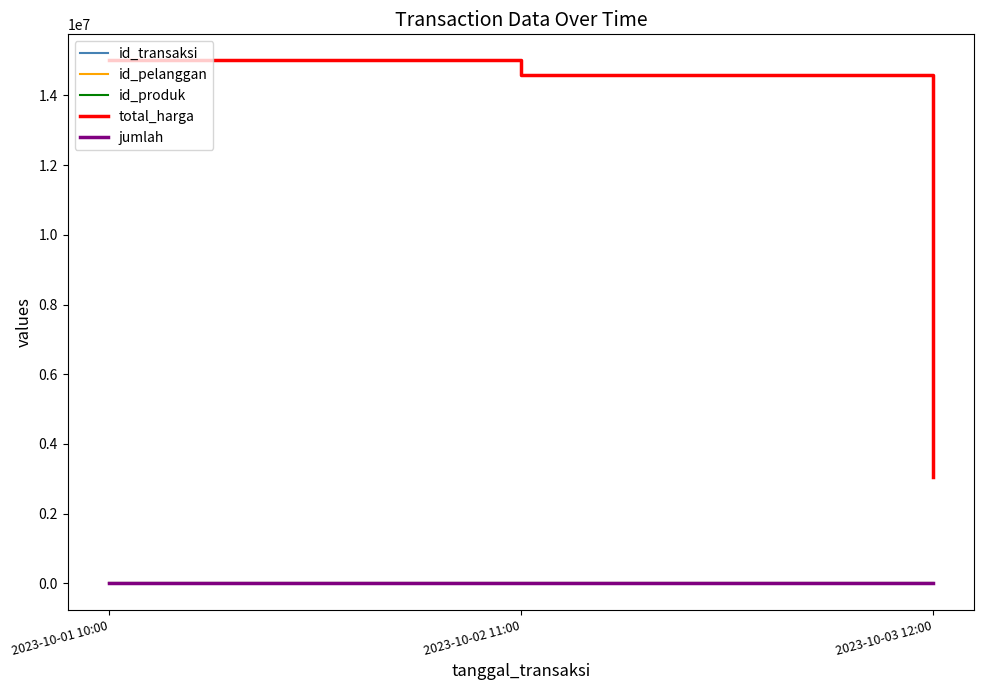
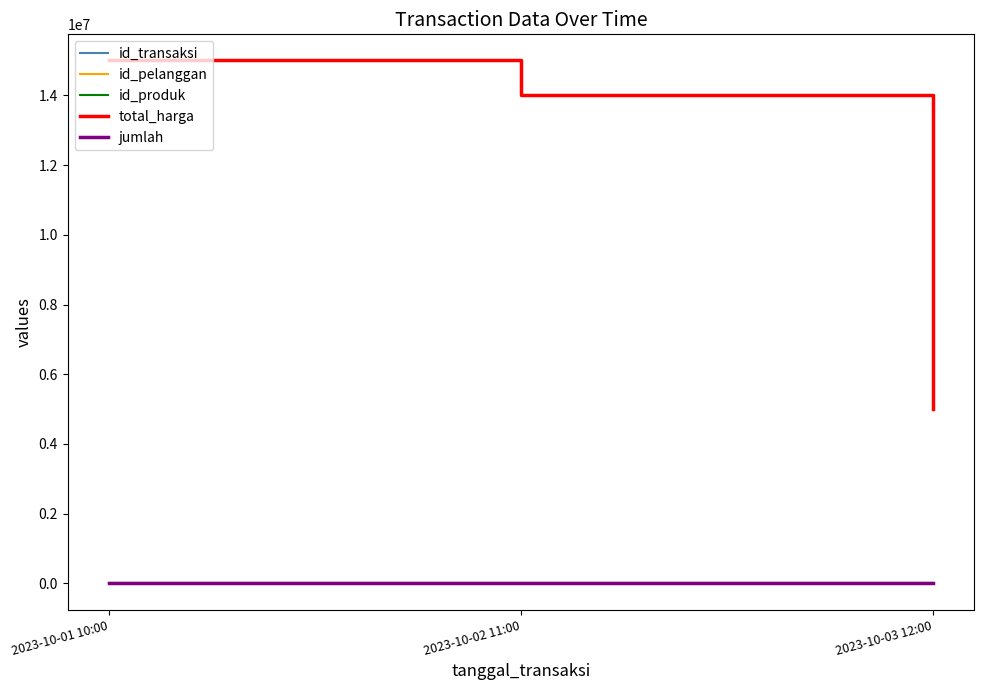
total_harga, 2023-10-02 11:00: 14600000 -> 14000000
total_harga, 2023-10-03 12:00: 3100000 -> 5000000
